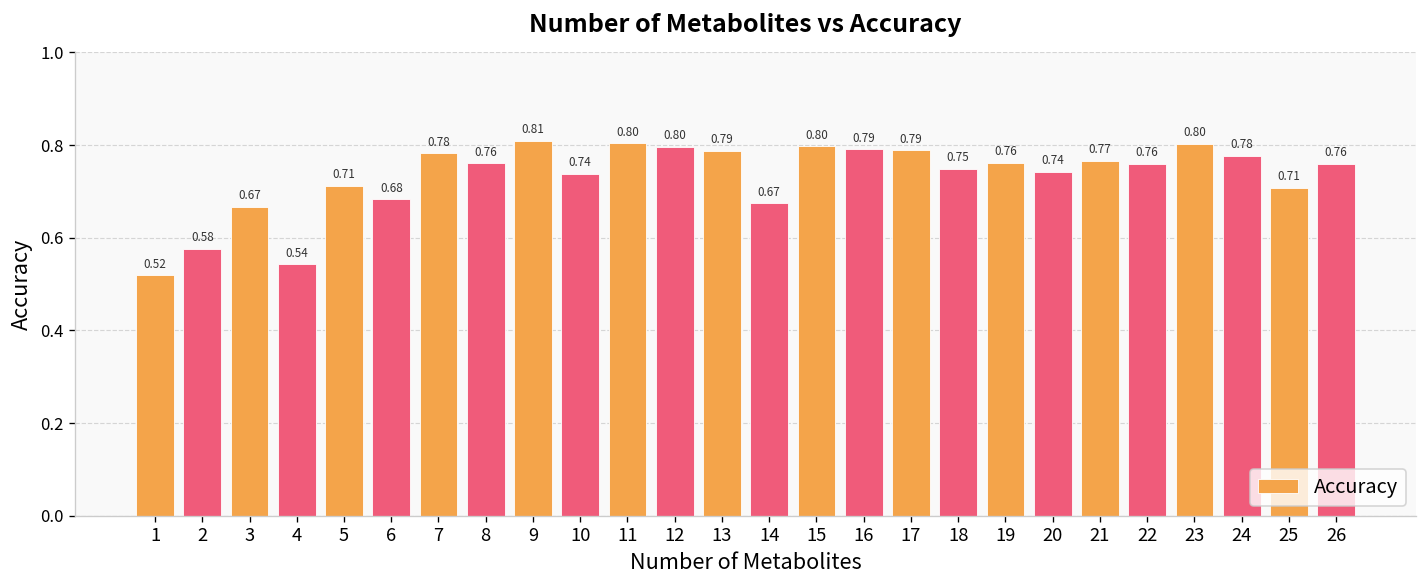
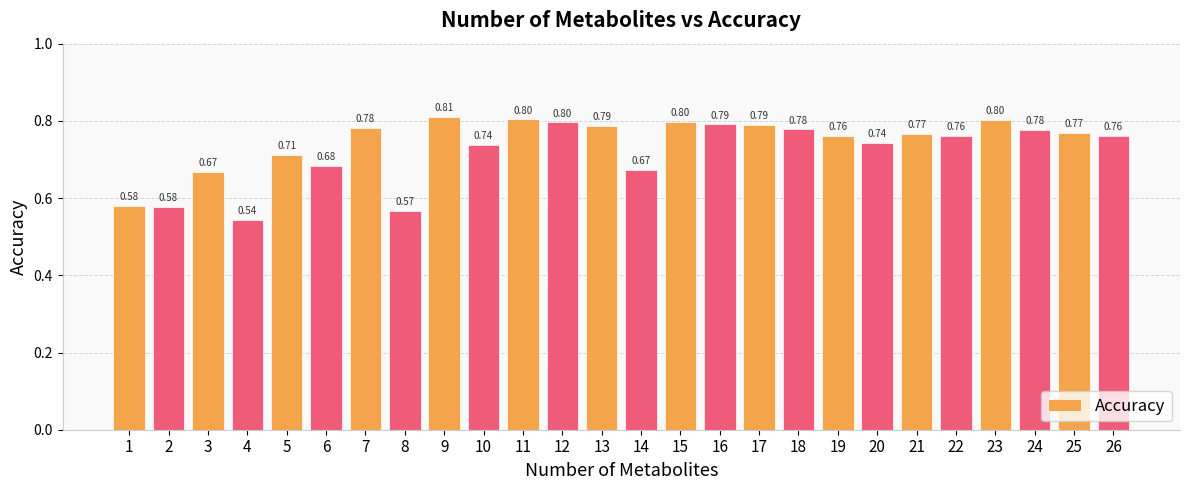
1: 0.52 -> 0.58
8: 0.76 -> 0.57
18: 0.75 -> 0.78
25: 0.71 -> 0.77
